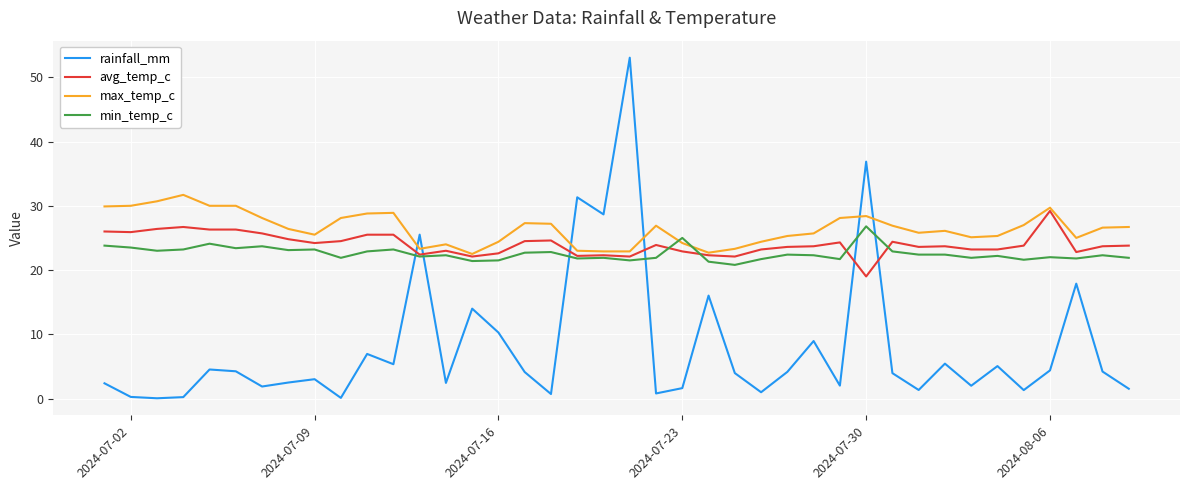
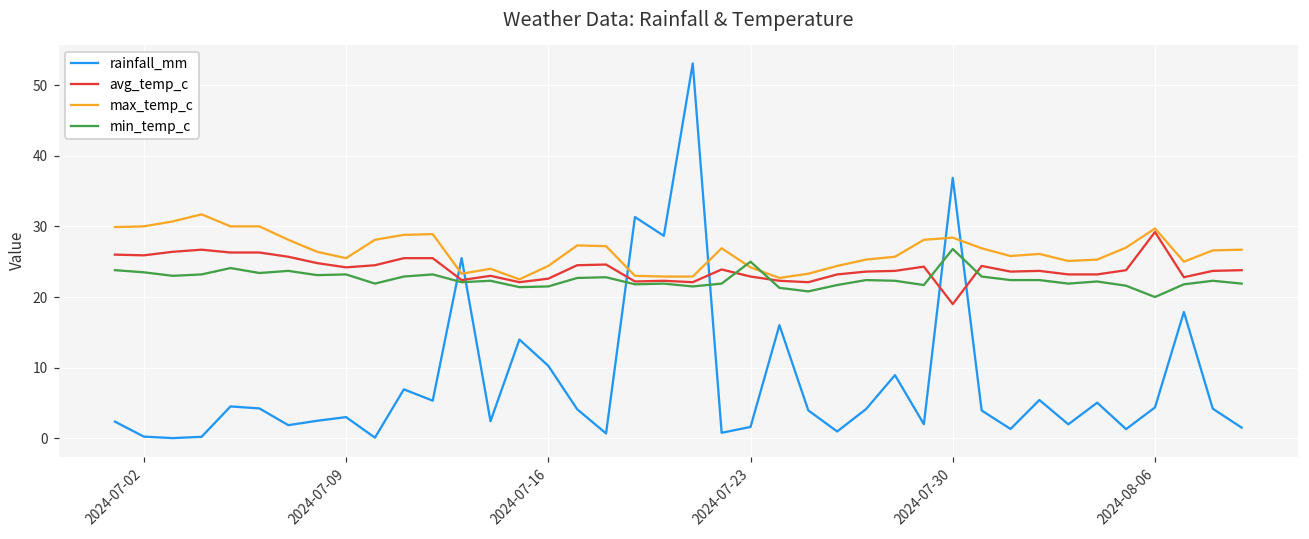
min_temp_c, 2024-08-06: 22 -> 20
